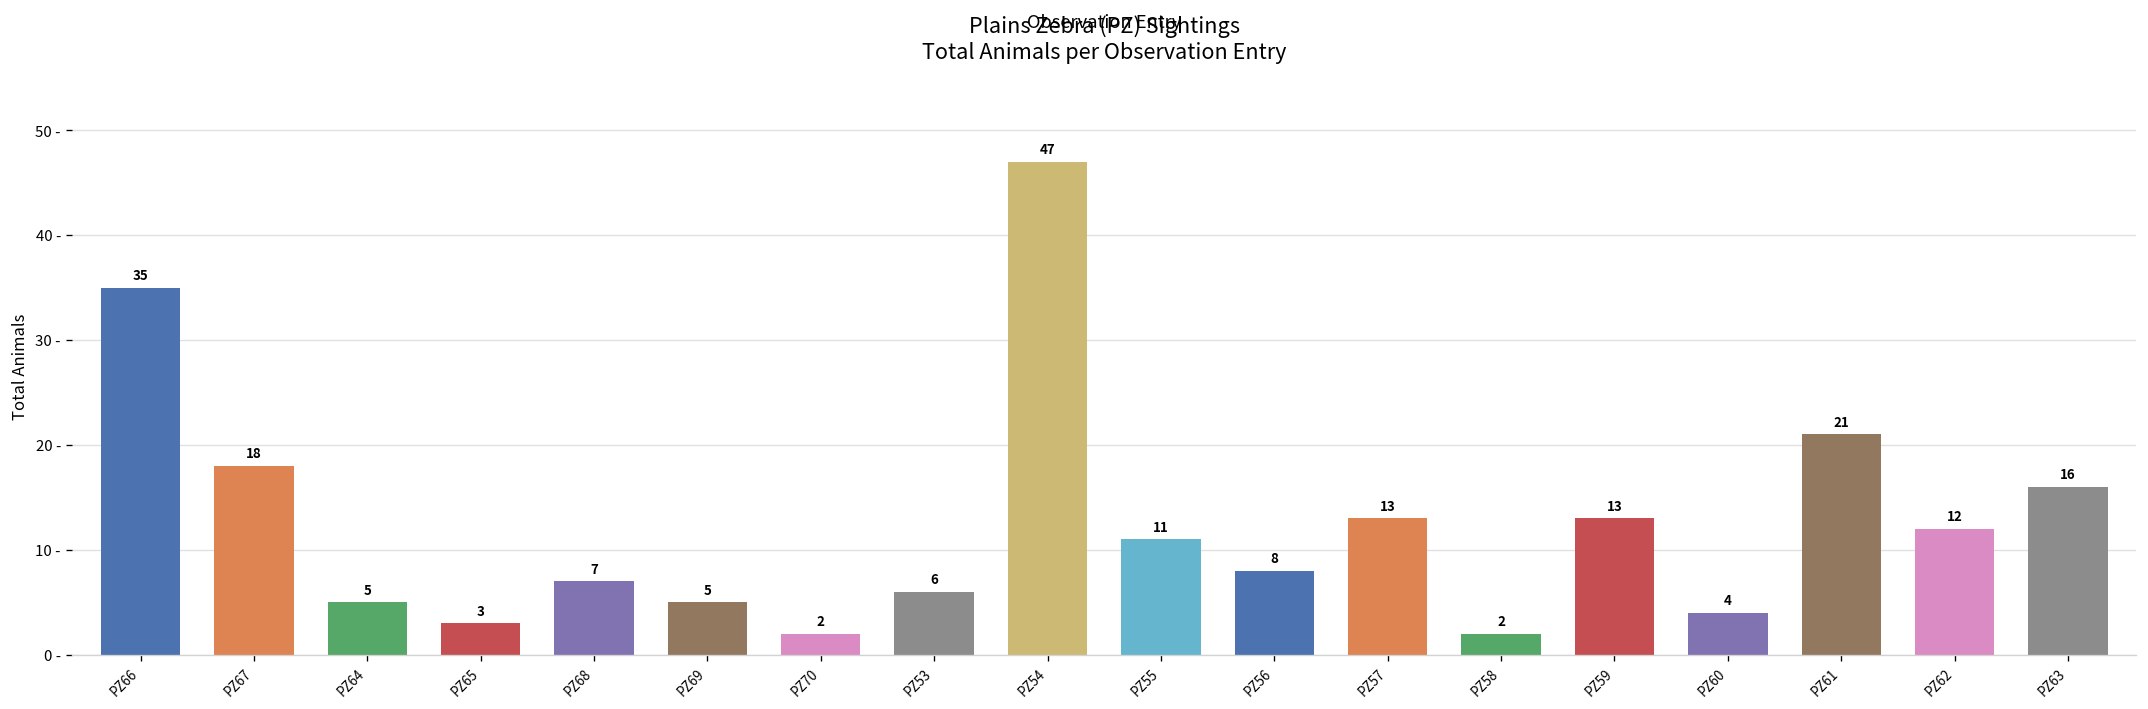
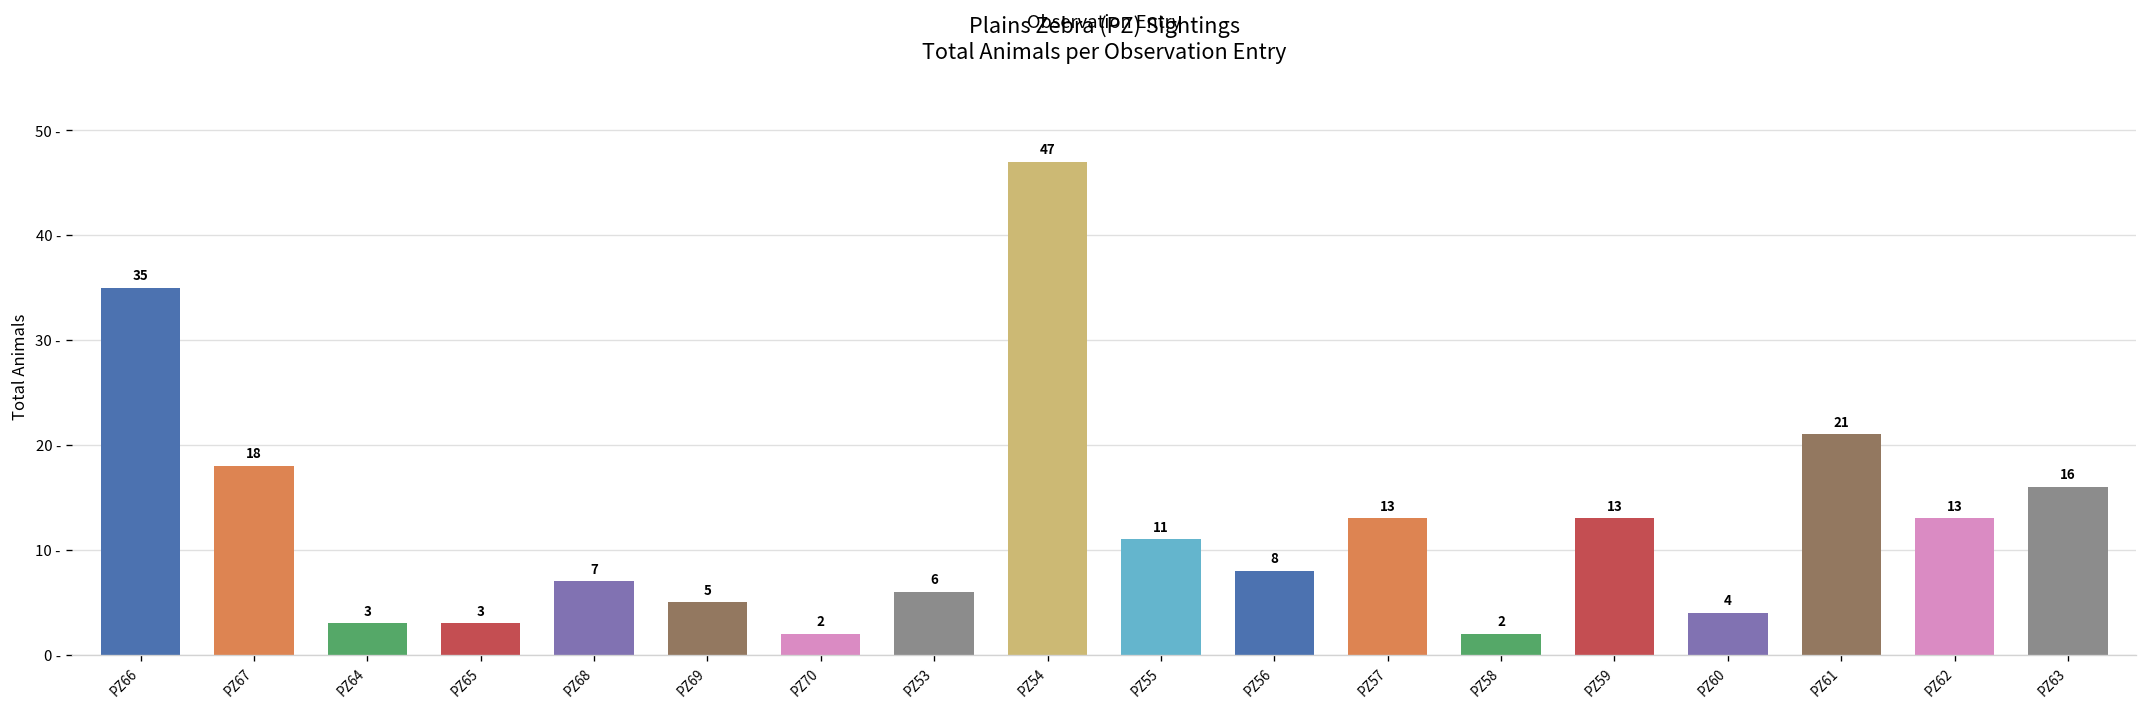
PZ64: 5 -> 3
PZ62: 12 -> 13
